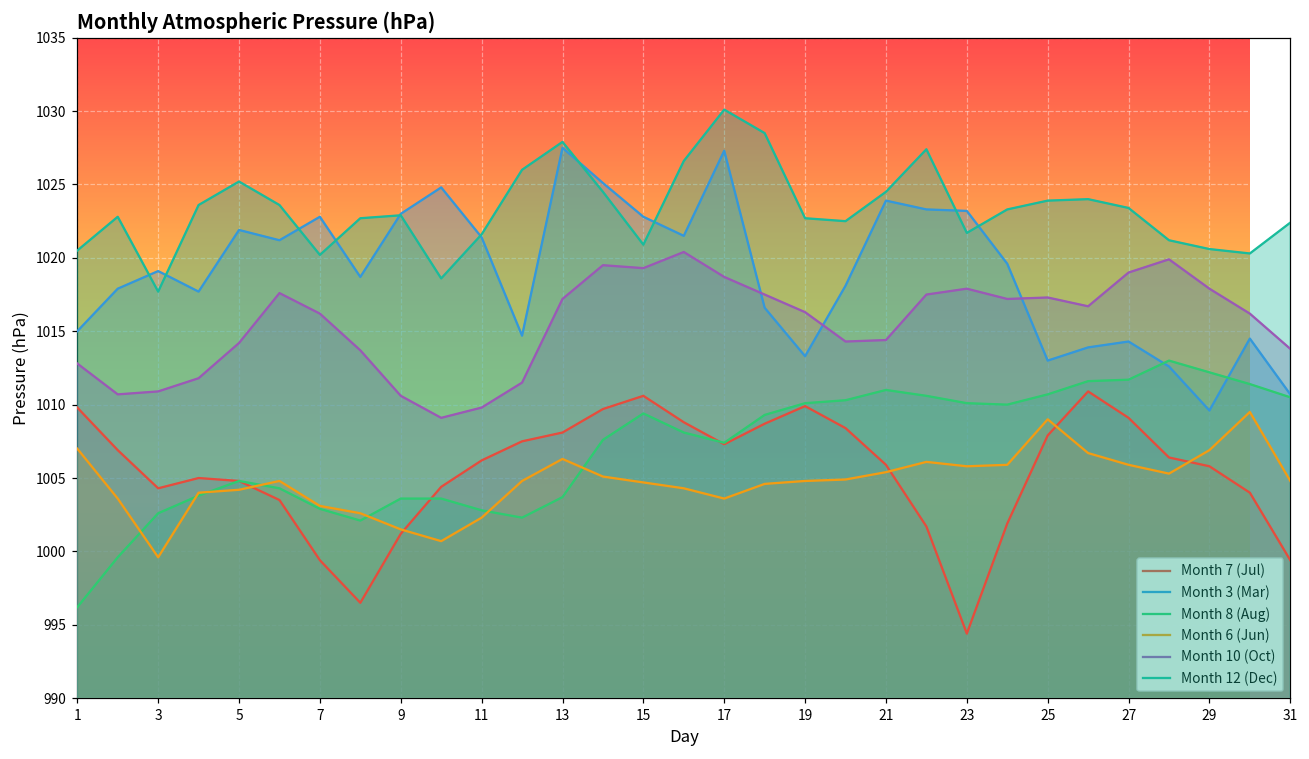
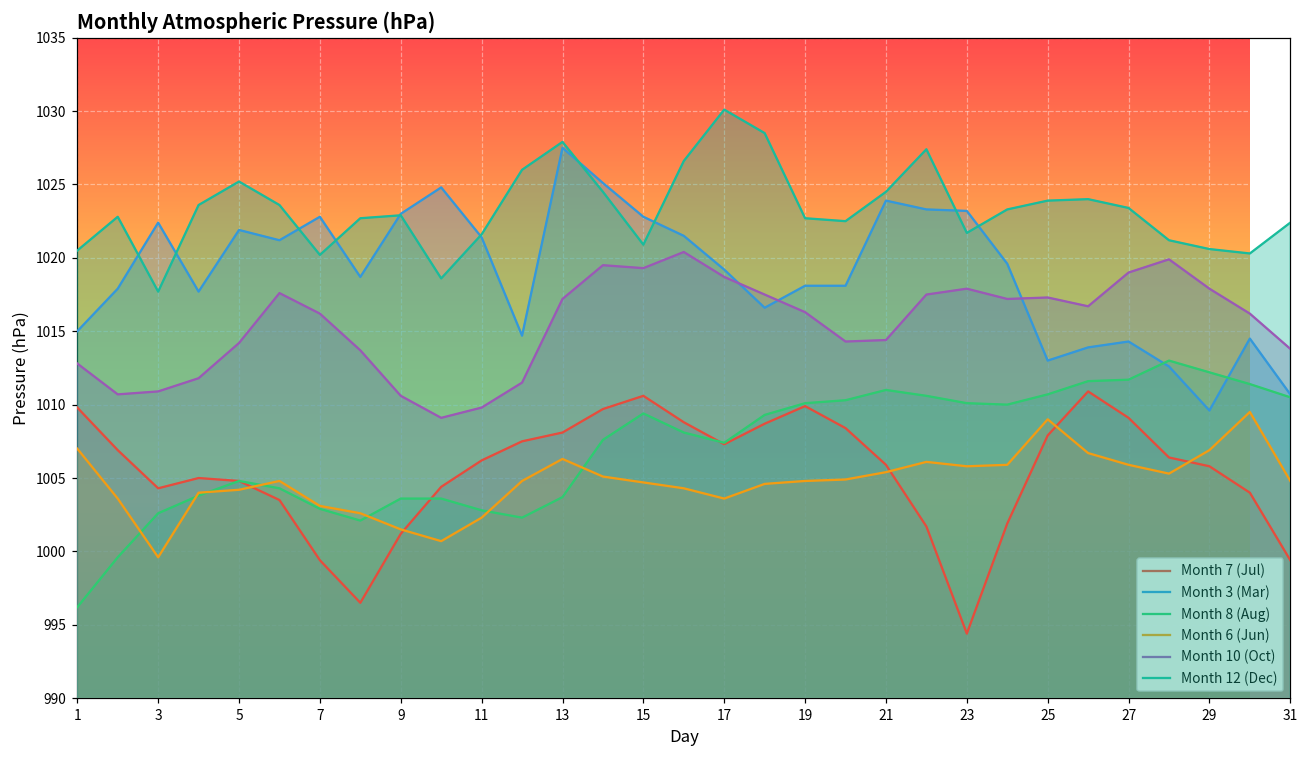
Month 3 (Mar), 3: 1019.1 -> 1022.4
Month 3 (Mar), 17: 1027.3 -> 1019.2
Month 3 (Mar), 19: 1013.3 -> 1018.1
